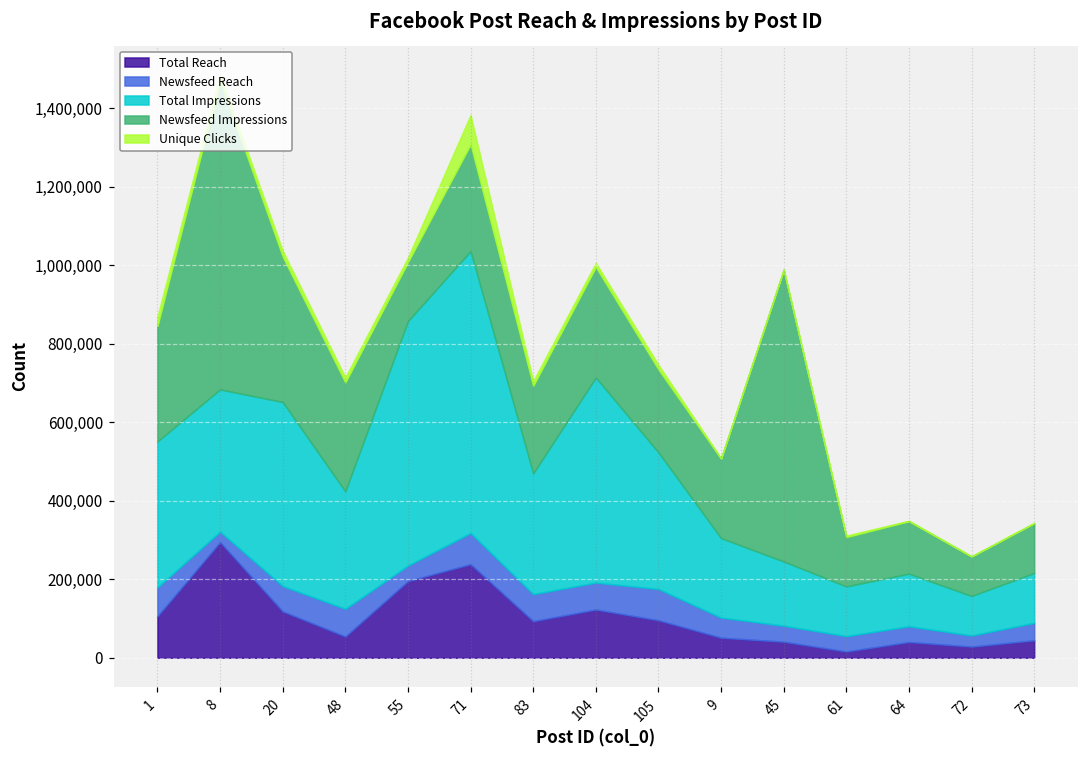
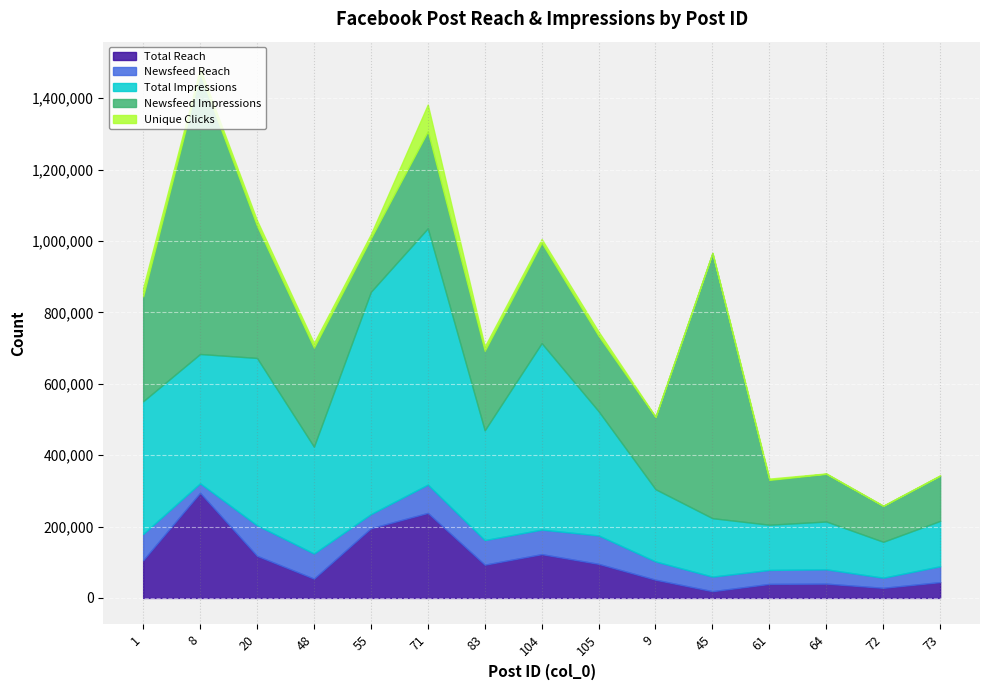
Newsfeed Reach, 20: 60,000 -> 90,000
Total Reach, 45: 40,000 -> 20,000
Total Reach, 61: 20,000 -> 40,000
